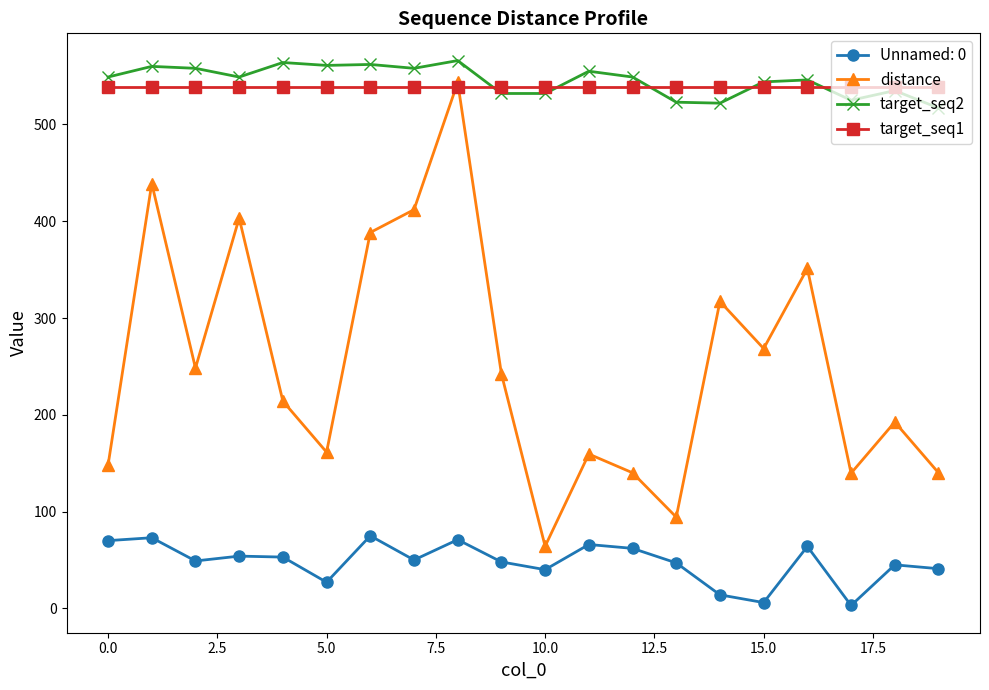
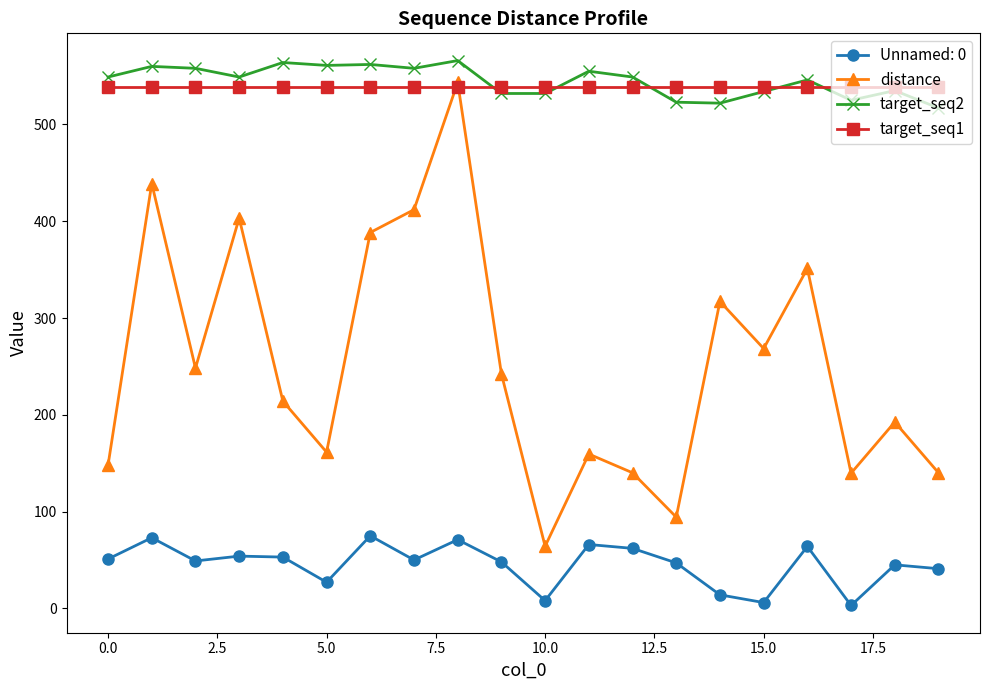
Unnamed: 0, 0.0: 70 -> 50
Unnamed: 0, 10.0: 40 -> 10
target_seq2, 15.0: 540 -> 530
